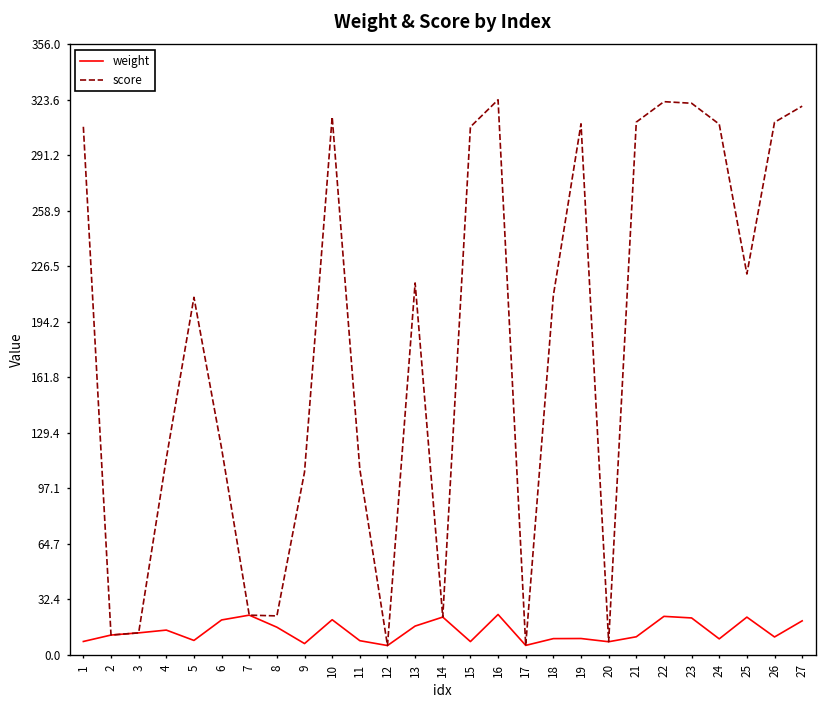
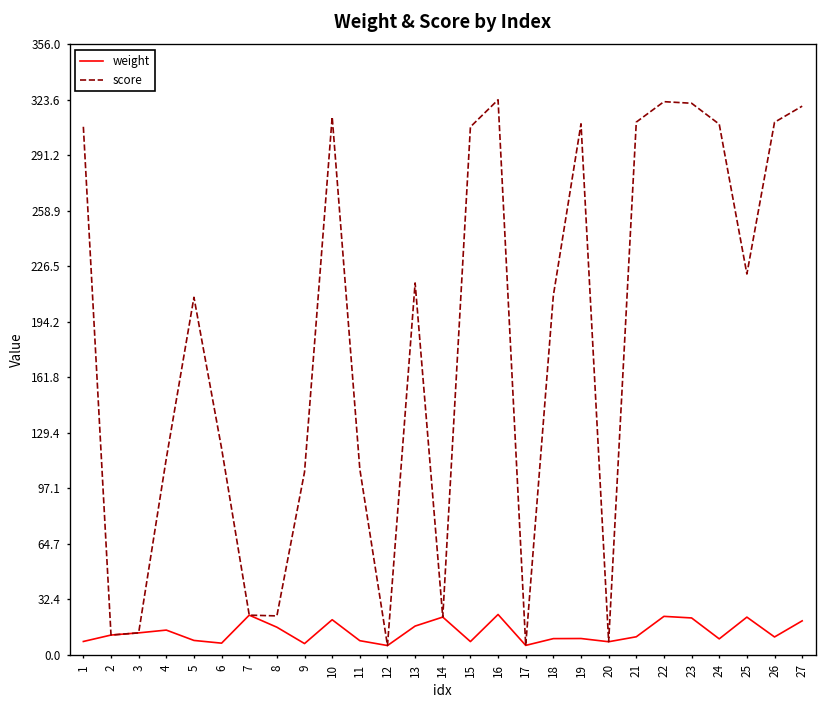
weight, 6: 20 -> 7
